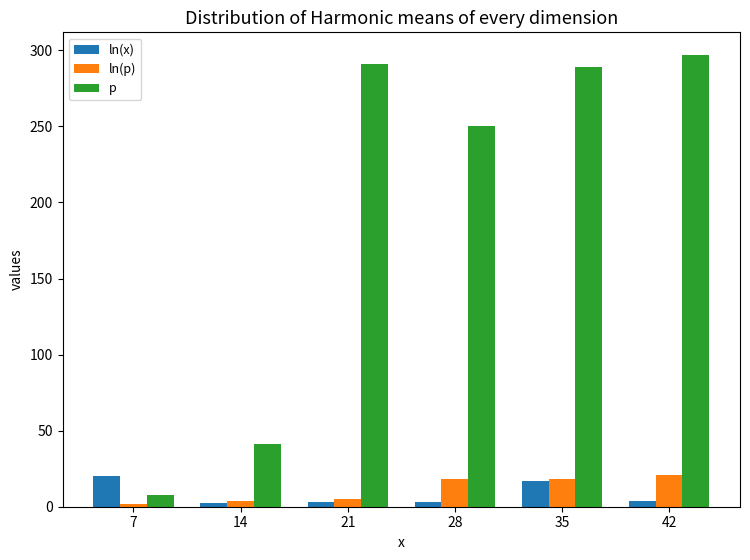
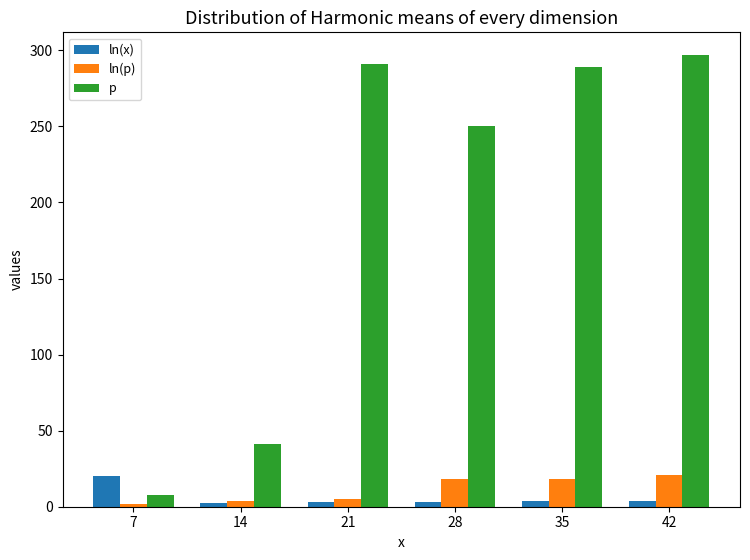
ln(x), 35: 17 -> 4
